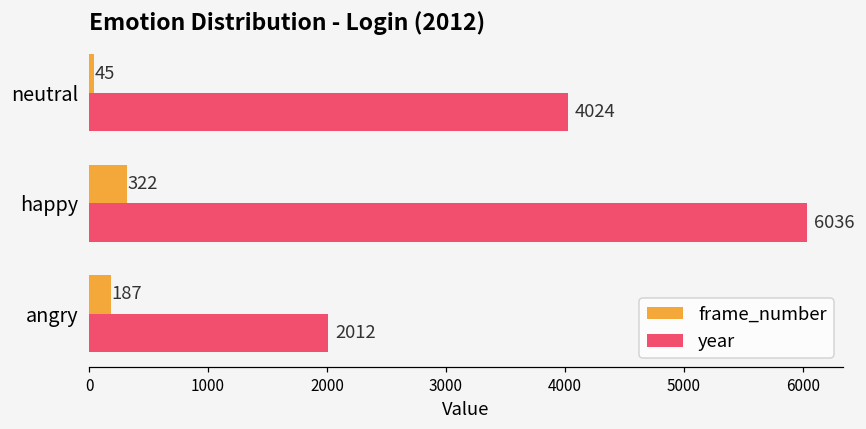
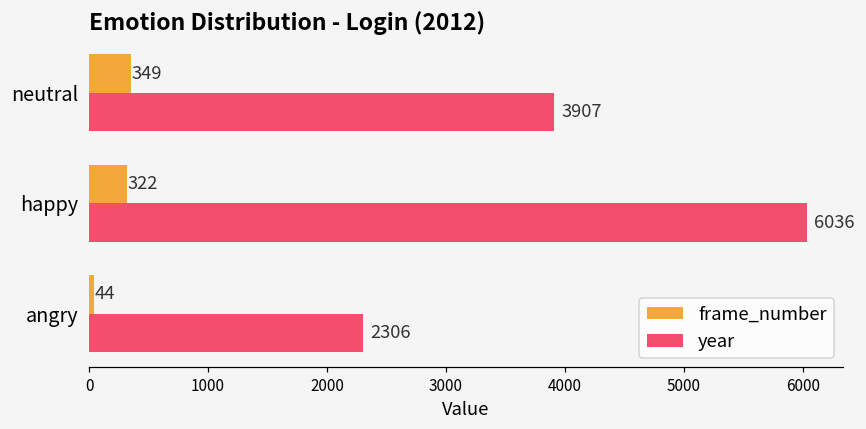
frame_number, neutral: 45 -> 349
year, neutral: 4024 -> 3907
frame_number, angry: 187 -> 44
year, angry: 2012 -> 2306
